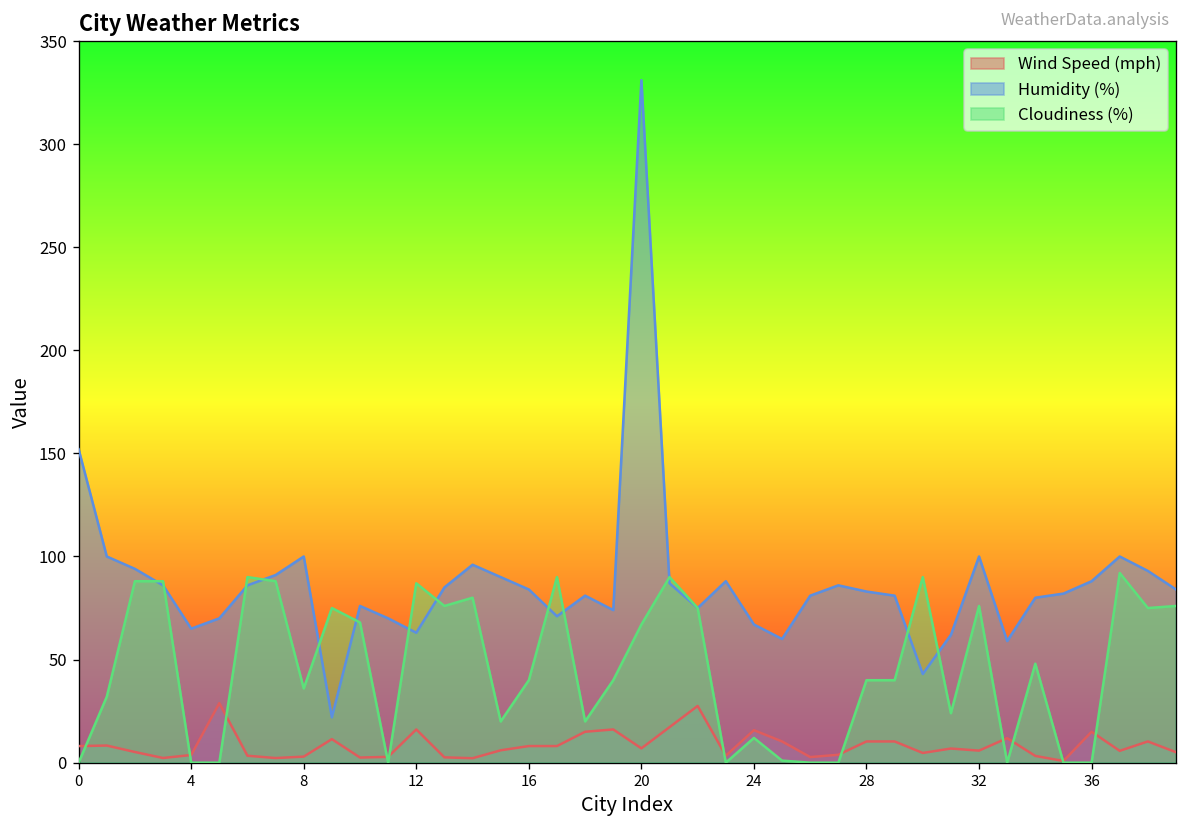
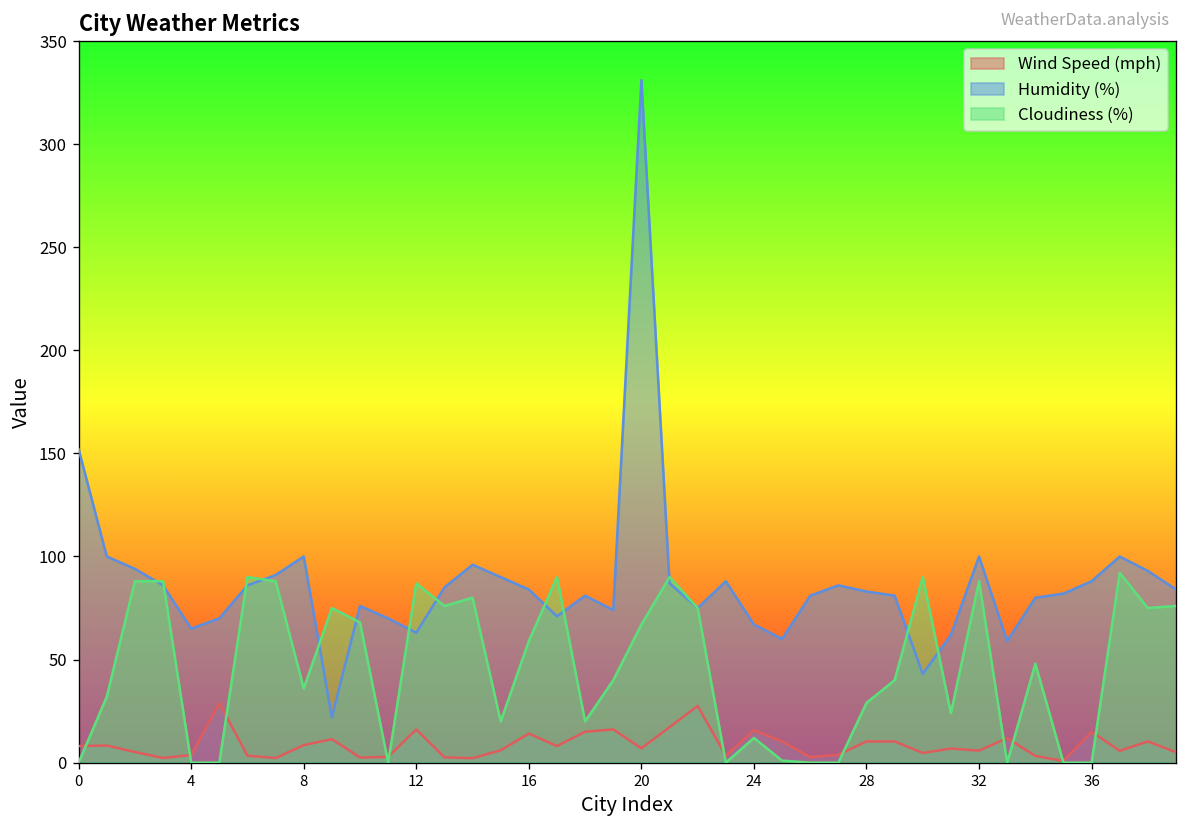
Wind Speed (mph), 8: 3 -> 8
Wind Speed (mph), 16: 8 -> 14
Cloudiness (%), 16: 40 -> 59
Cloudiness (%), 28: 40 -> 29
Cloudiness (%), 32: 76 -> 88
